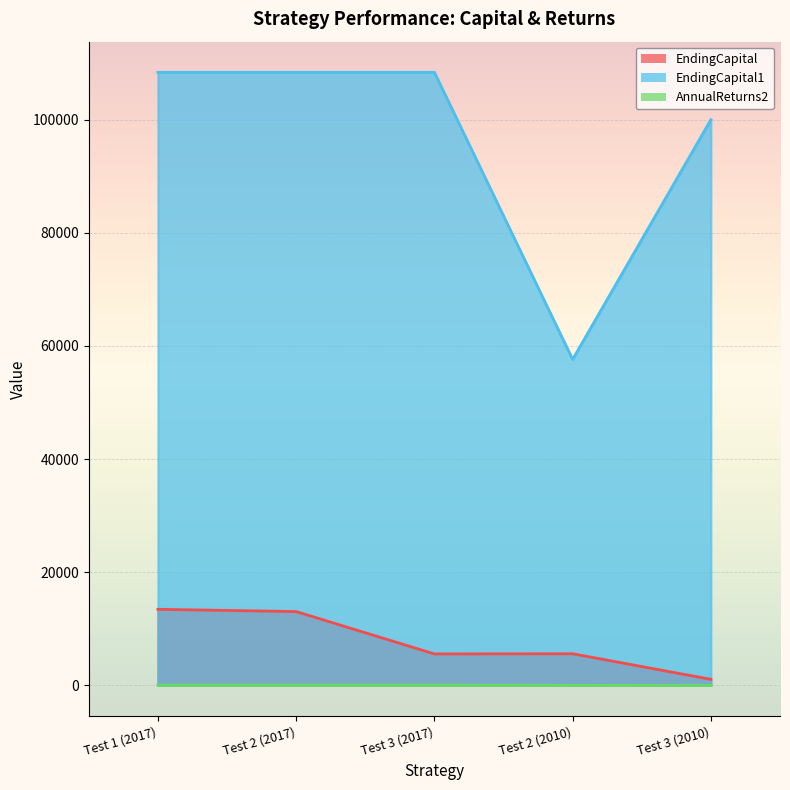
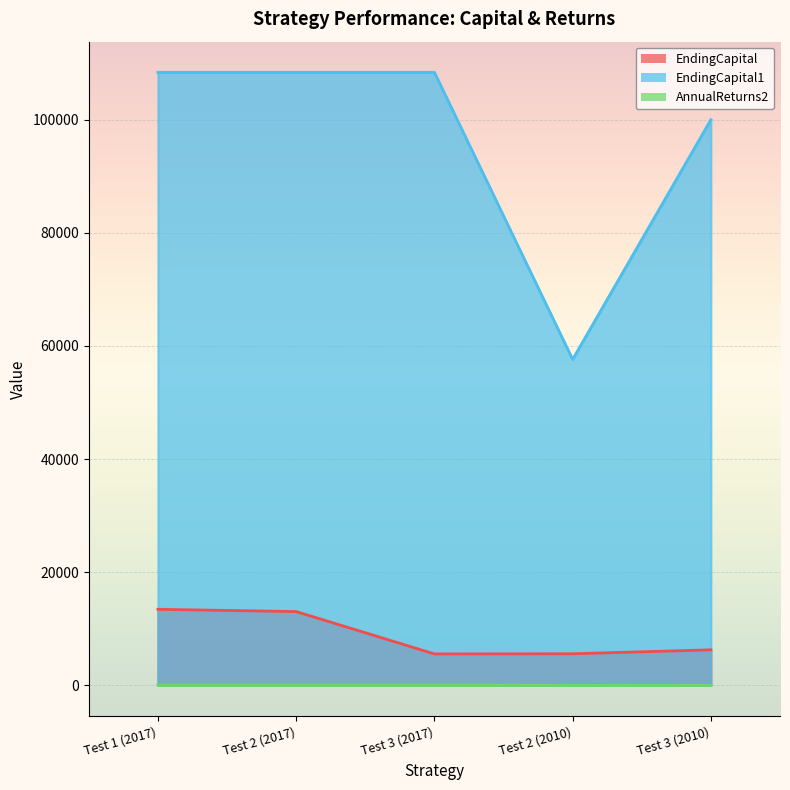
EndingCapital, Test 3 (2010): 1000 -> 6000
